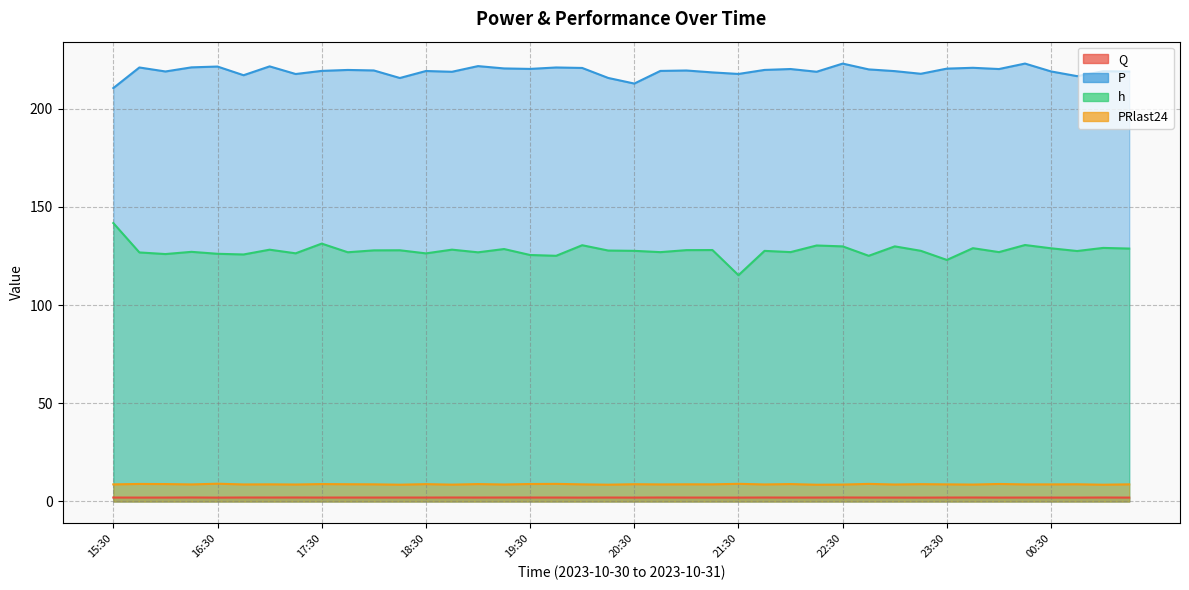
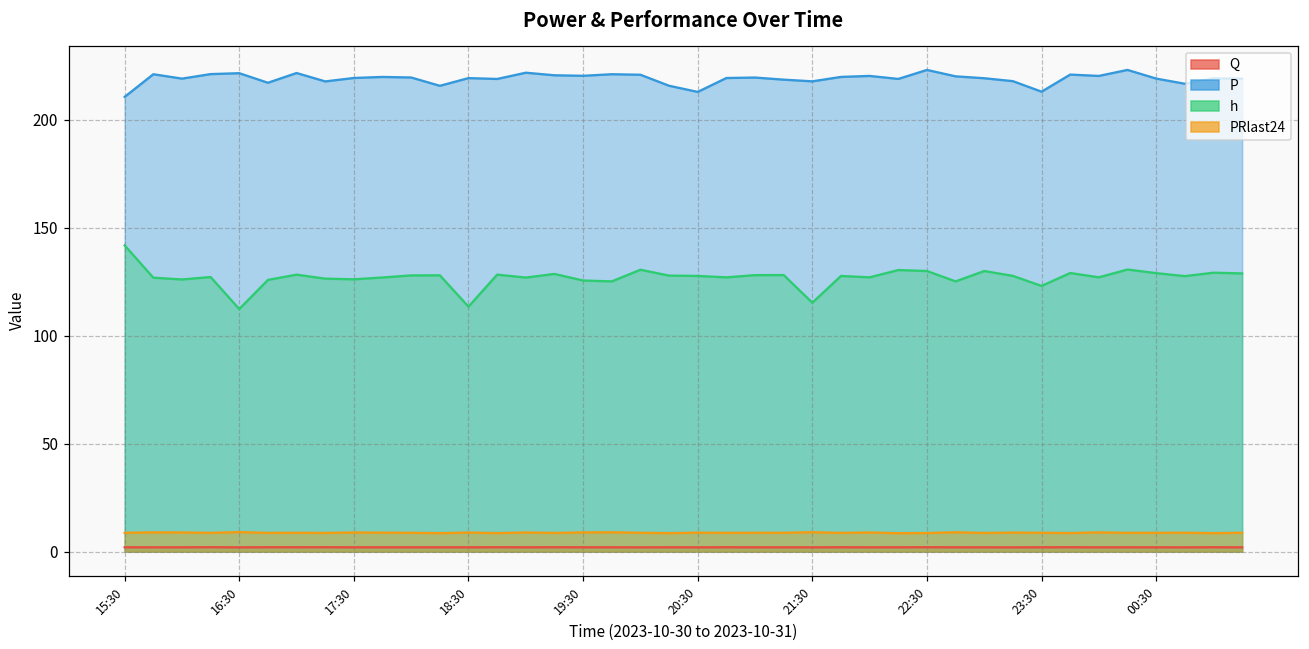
h, 16:30: 126 -> 112
h, 17:30: 131 -> 126
h, 18:30: 126 -> 113
P, 23:30: 220 -> 213
